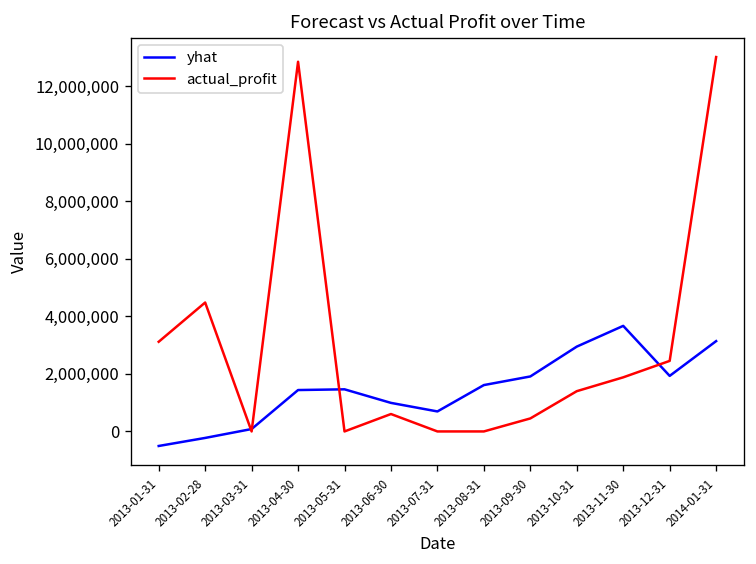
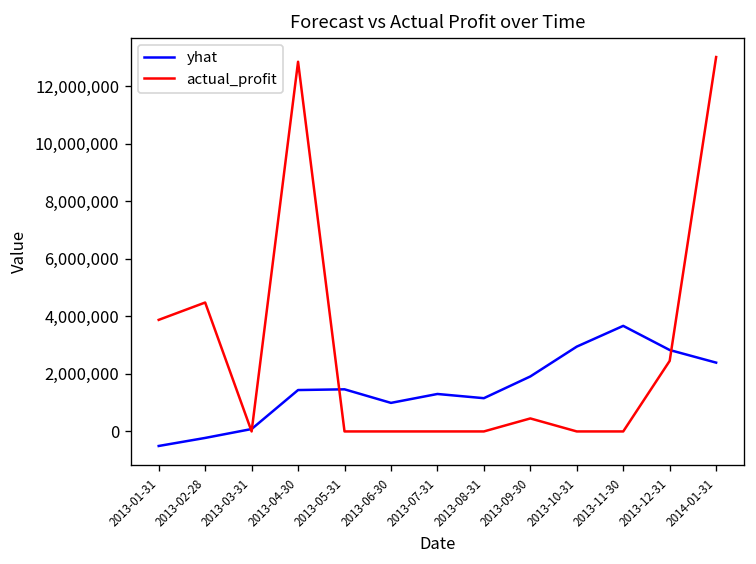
actual_profit, 2013-01-31: 3,100,000 -> 3,900,000
actual_profit, 2013-06-30: 600,000 -> 0
yhat, 2013-07-31: 700,000 -> 1,300,000
yhat, 2013-08-31: 1,600,000 -> 1,200,000
actual_profit, 2013-10-31: 1,400,000 -> 0
actual_profit, 2013-11-30: 1,900,000 -> 0
yhat, 2013-12-31: 1,900,000 -> 2,800,000
yhat, 2014-01-31: 3,100,000 -> 2,400,000
